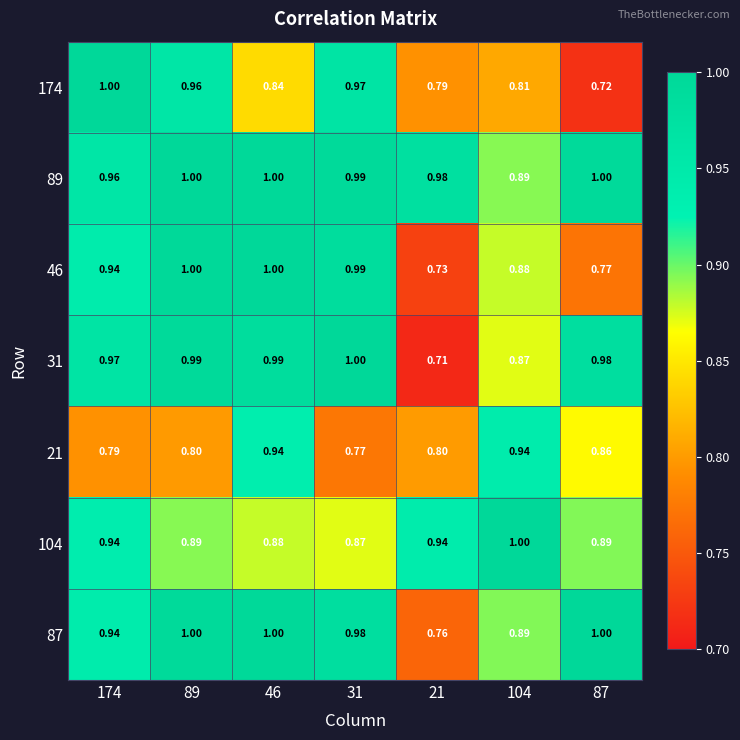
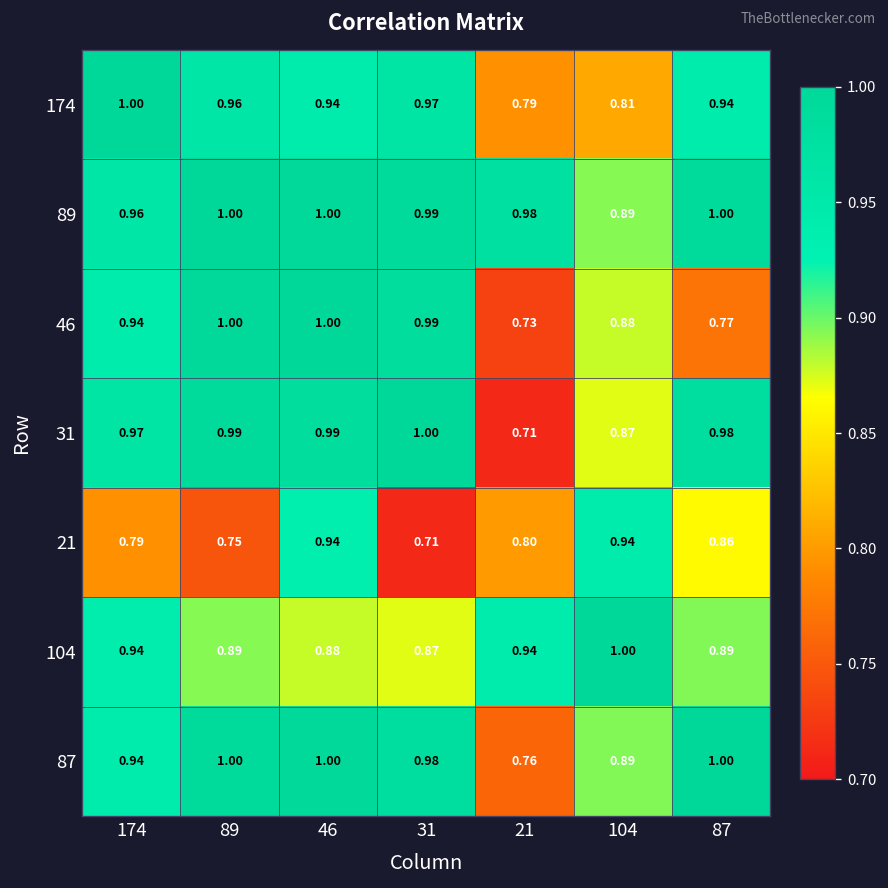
174, 46: 0.84 -> 0.94
174, 87: 0.72 -> 0.94
21, 89: 0.80 -> 0.75
21, 31: 0.77 -> 0.71
